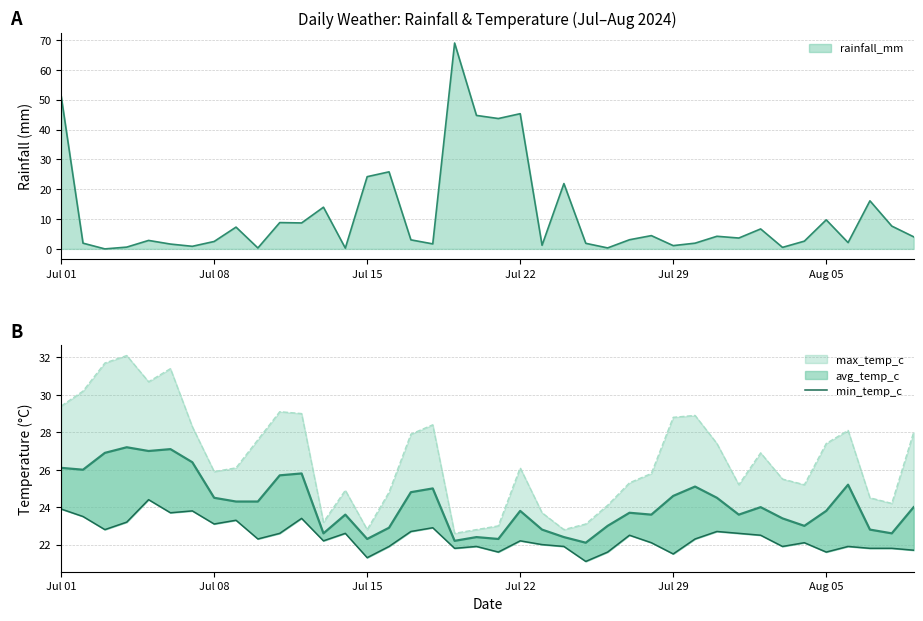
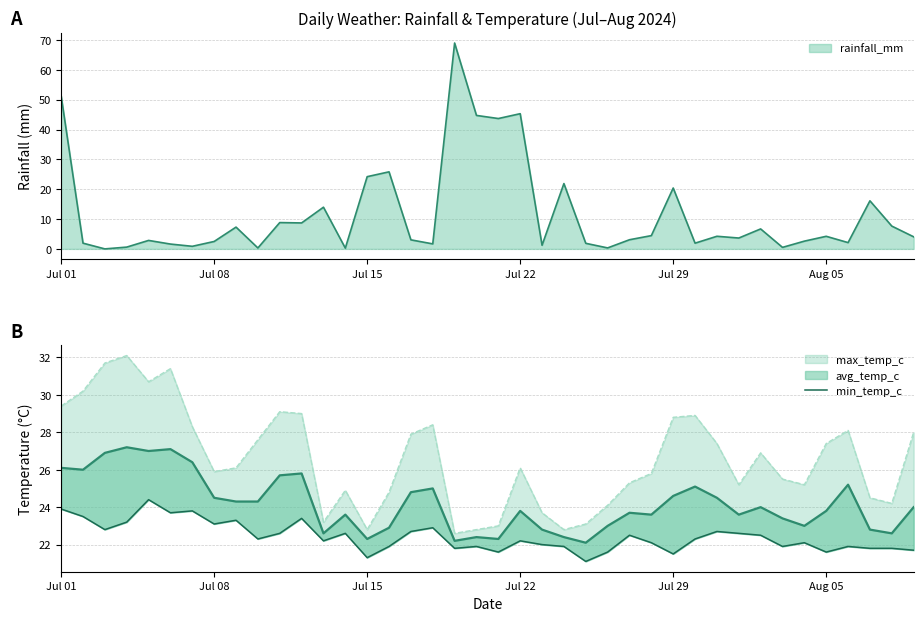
Daily Weather: Rainfall & Temperature (Jul–Aug 2024), Jul 29: 1 -> 20
Daily Weather: Rainfall & Temperature (Jul–Aug 2024), Aug 05: 10 -> 4
